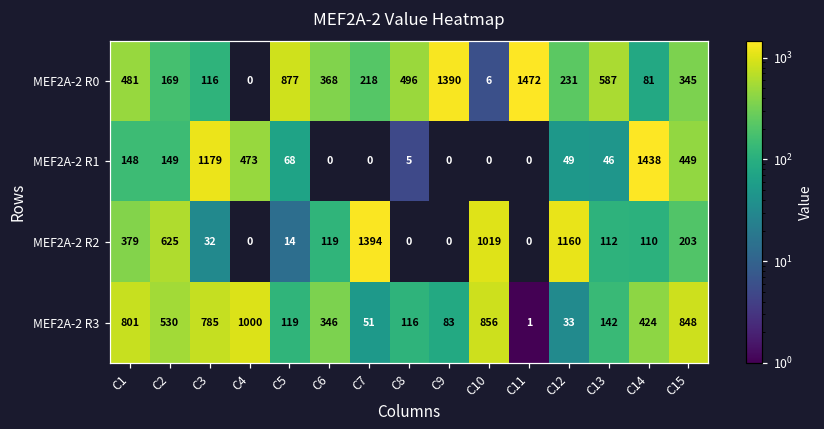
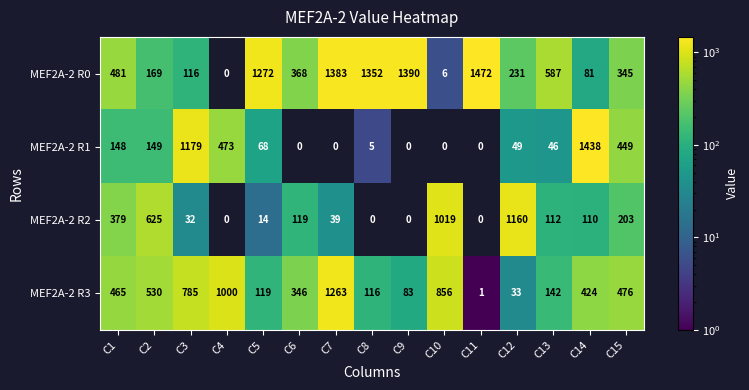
MEF2A-2 R0, C5: 877 -> 1272
MEF2A-2 R0, C7: 218 -> 1383
MEF2A-2 R0, C8: 496 -> 1352
MEF2A-2 R2, C7: 1394 -> 39
MEF2A-2 R3, C1: 801 -> 465
MEF2A-2 R3, C7: 51 -> 1263
MEF2A-2 R3, C15: 848 -> 476
